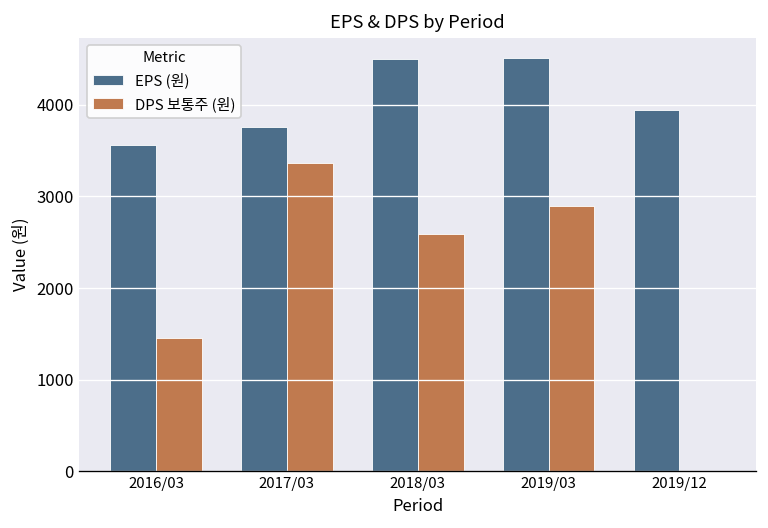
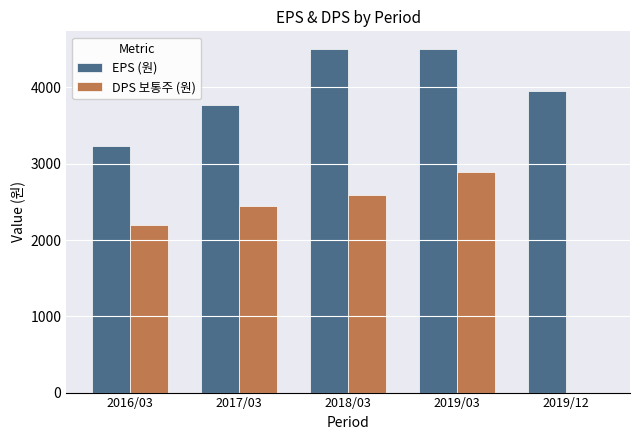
EPS (원), 2016/03: 3600 -> 3200
DPS 보통주 (원), 2016/03: 1500 -> 2200
DPS 보통주 (원), 2017/03: 3400 -> 2500
